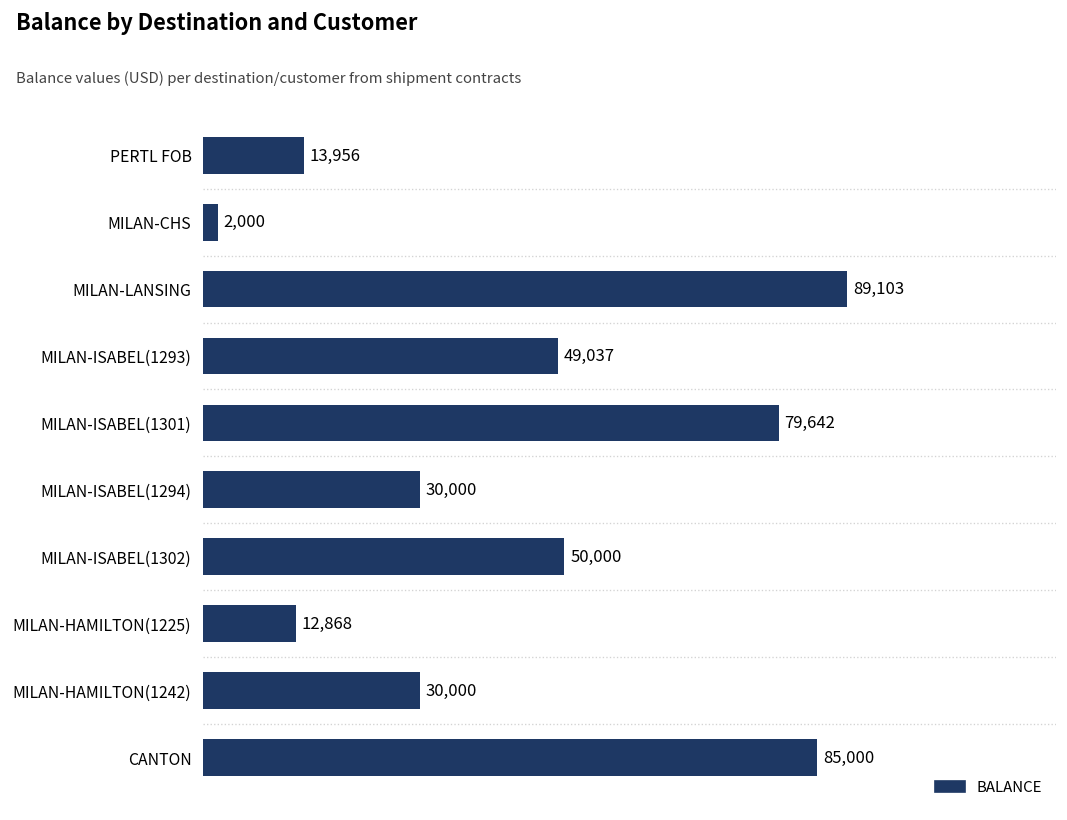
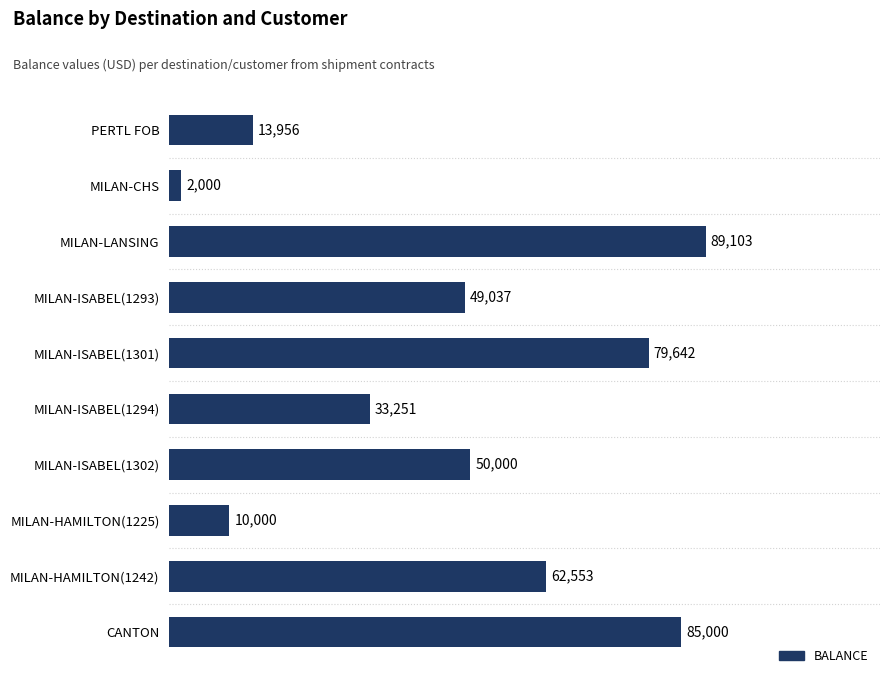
MILAN-ISABEL(1294): 30,000 -> 33,251
MILAN-HAMILTON(1225): 12,868 -> 10,000
MILAN-HAMILTON(1242): 30,000 -> 62,553
